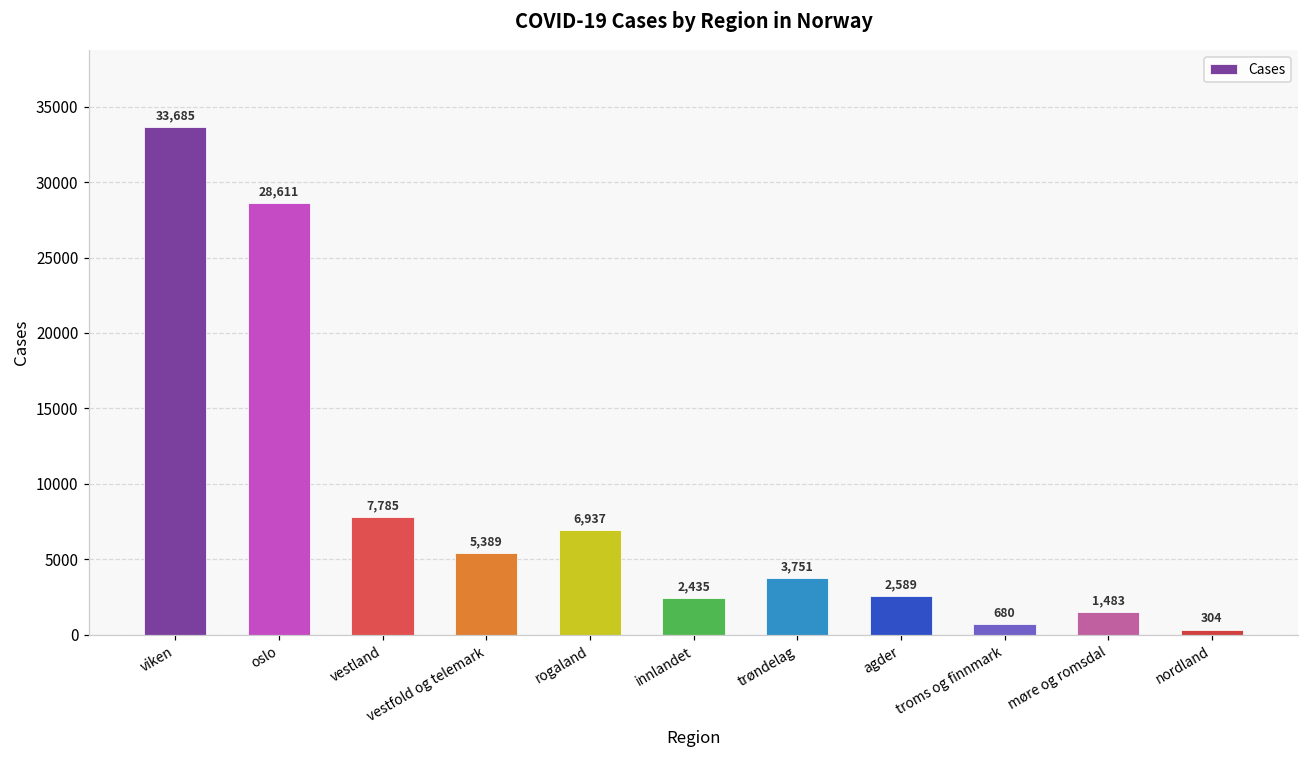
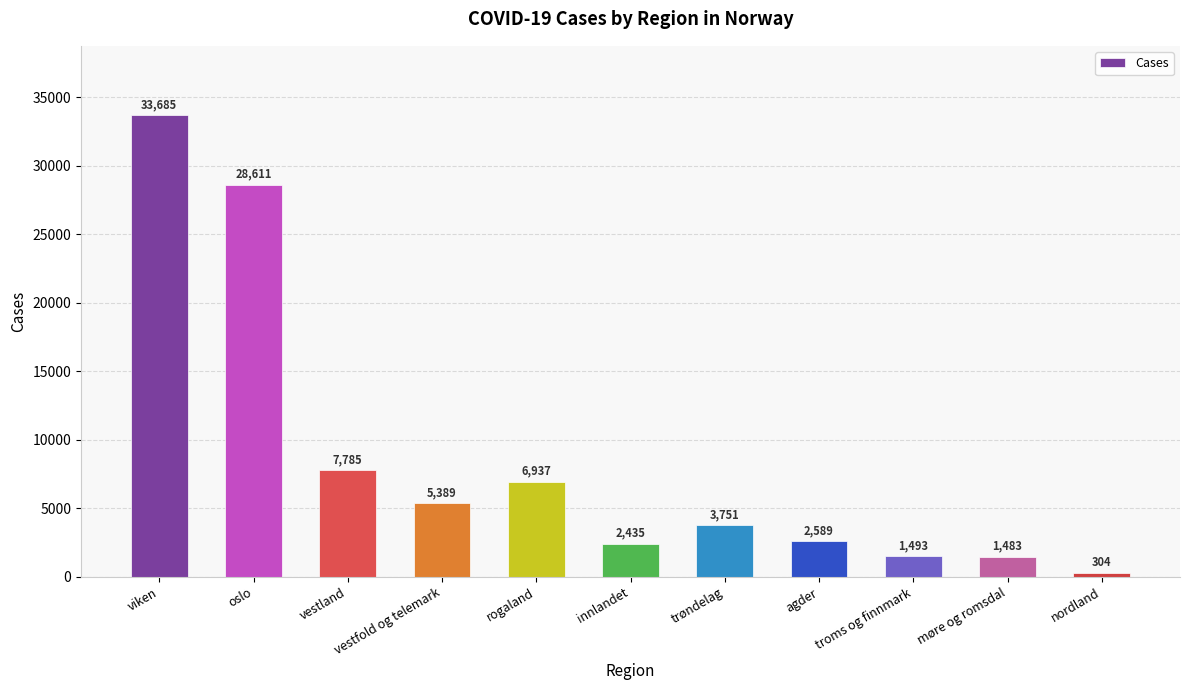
troms og finnmark: 680 -> 1,493
